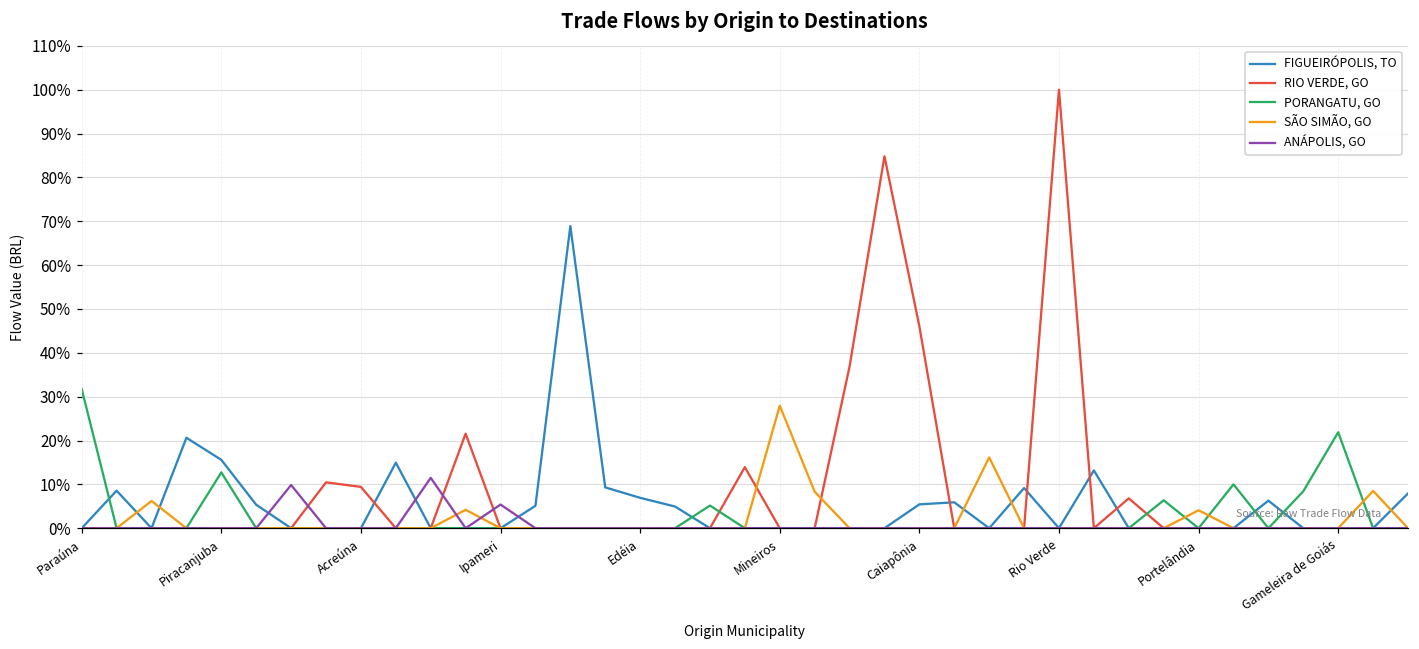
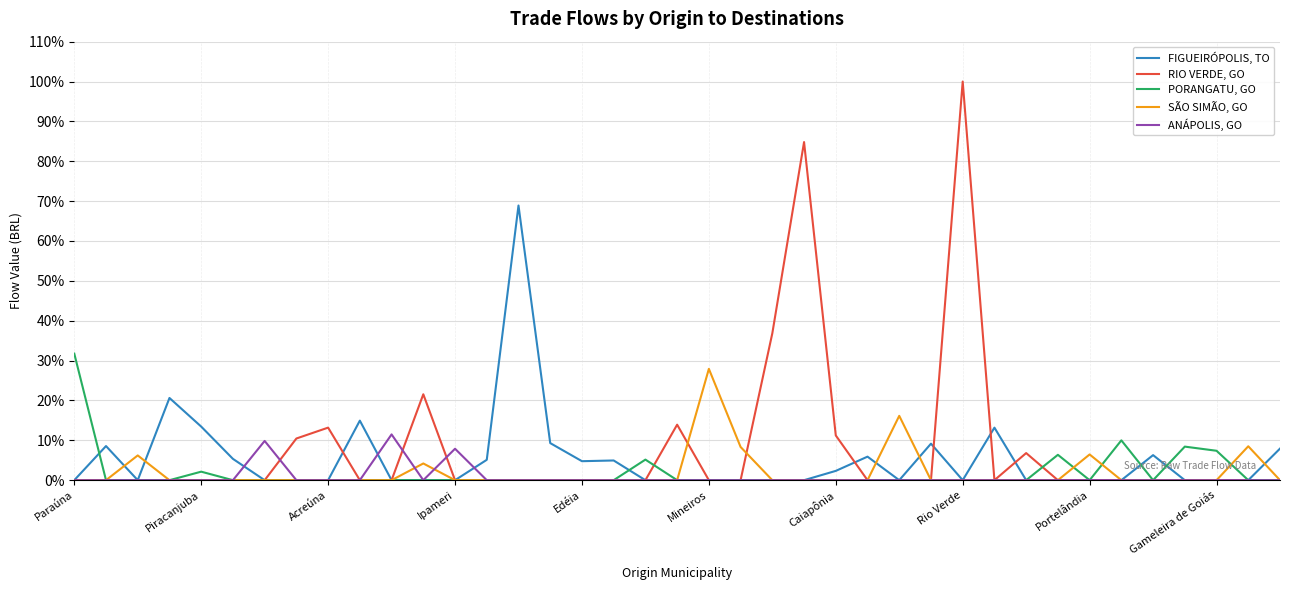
FIGUEIRÓPOLIS, TO, Piracanjuba: 16% -> 13%
PORANGATU, GO, Piracanjuba: 13% -> 2%
RIO VERDE, GO, Acreúna: 9% -> 13%
ANÁPOLIS, GO, Ipameri: 5% -> 8%
FIGUEIRÓPOLIS, TO, Edéia: 7% -> 5%
FIGUEIRÓPOLIS, TO, Caiapônia: 5% -> 2%
RIO VERDE, GO, Caiapônia: 46% -> 11%
SÃO SIMÃO, GO, Portelândia: 4% -> 6%
PORANGATU, GO, Gameleira de Goiás: 22% -> 7%
